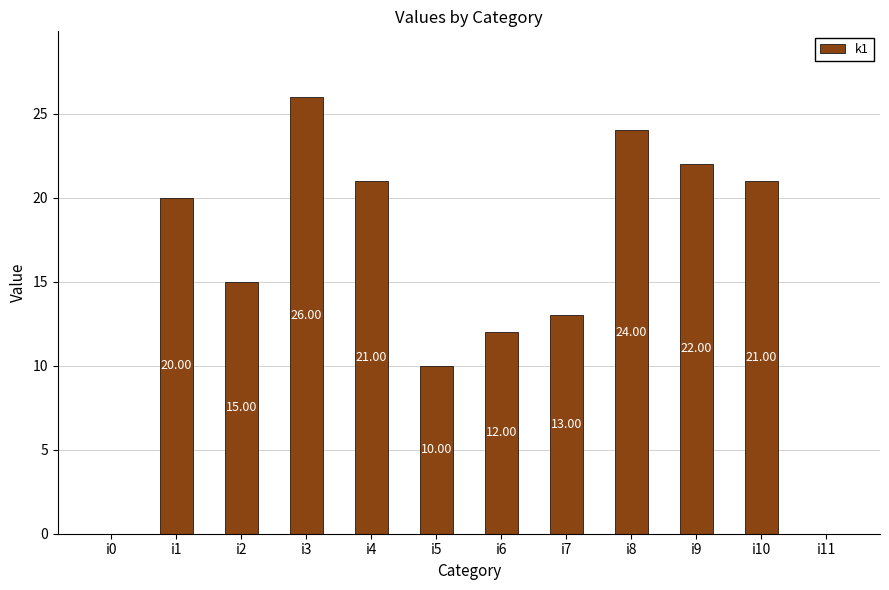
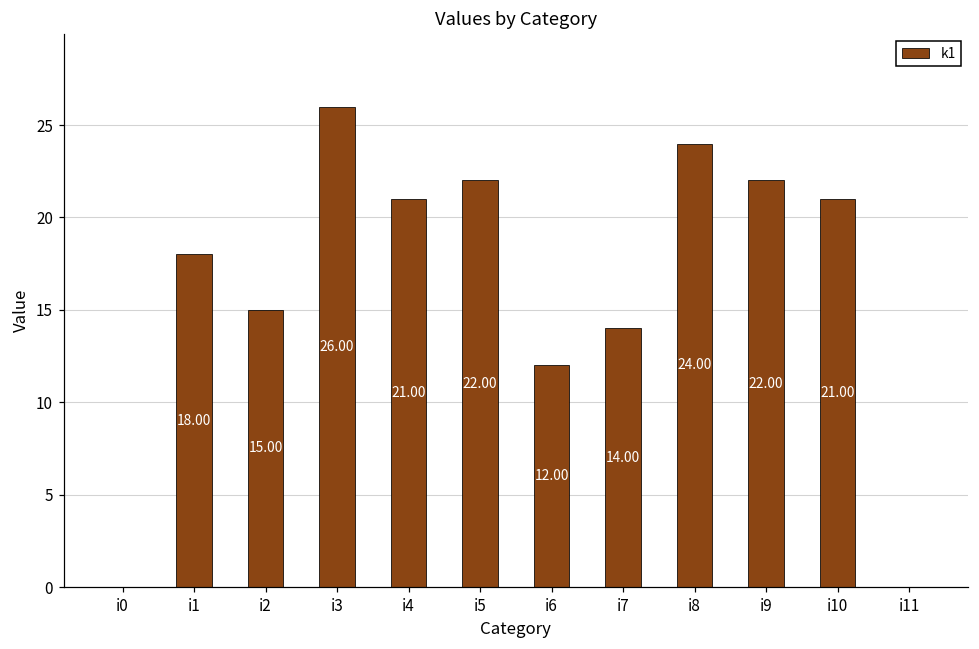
i1: 20.00 -> 18.00
i5: 10.00 -> 22.00
i7: 13.00 -> 14.00
